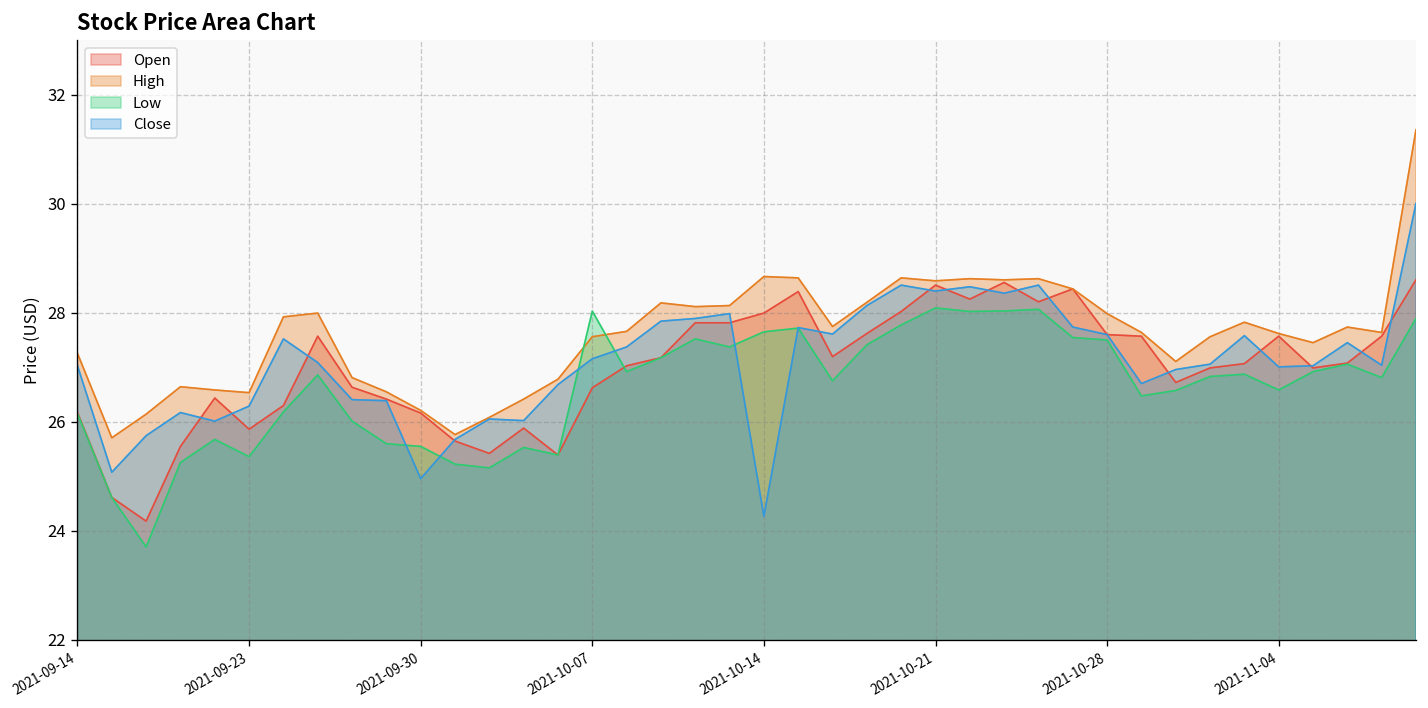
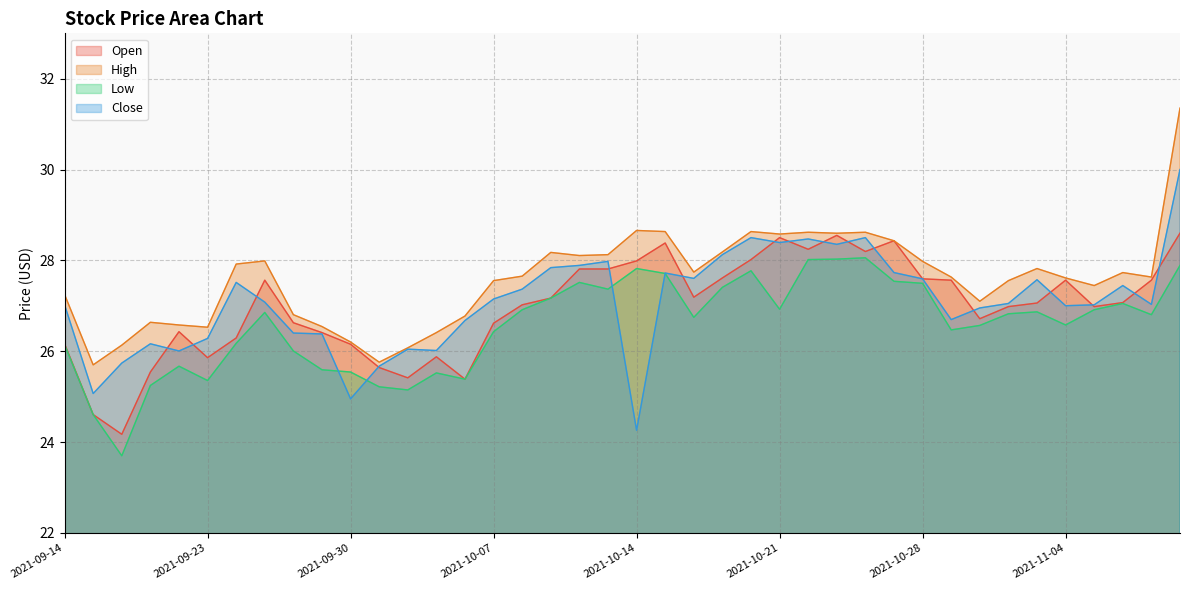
Low, 2021-10-07: 28.0 -> 26.4
Low, 2021-10-14: 27.6 -> 27.8
Low, 2021-10-21: 28.1 -> 26.9
